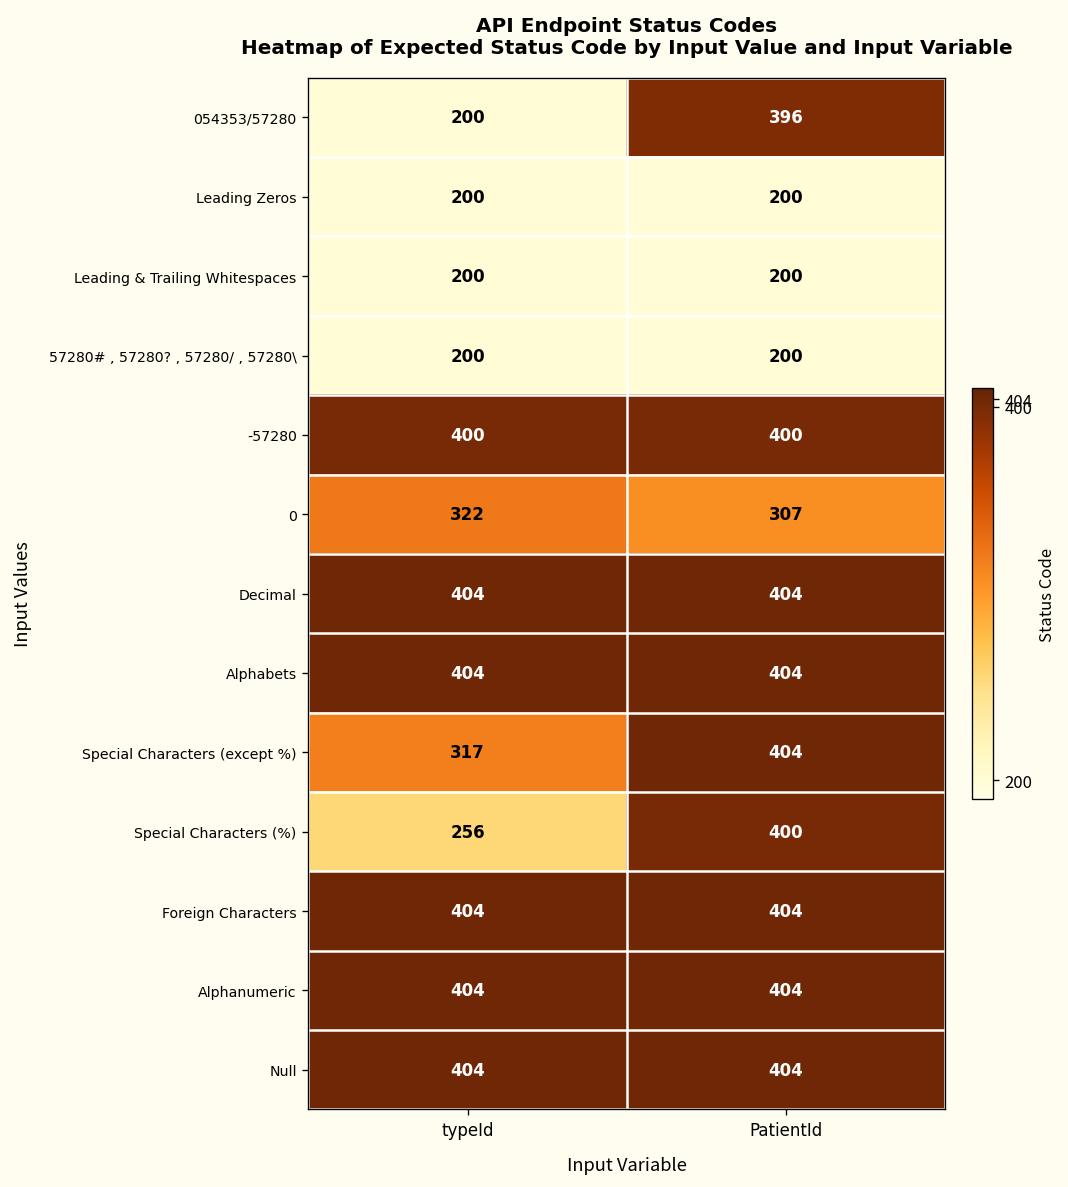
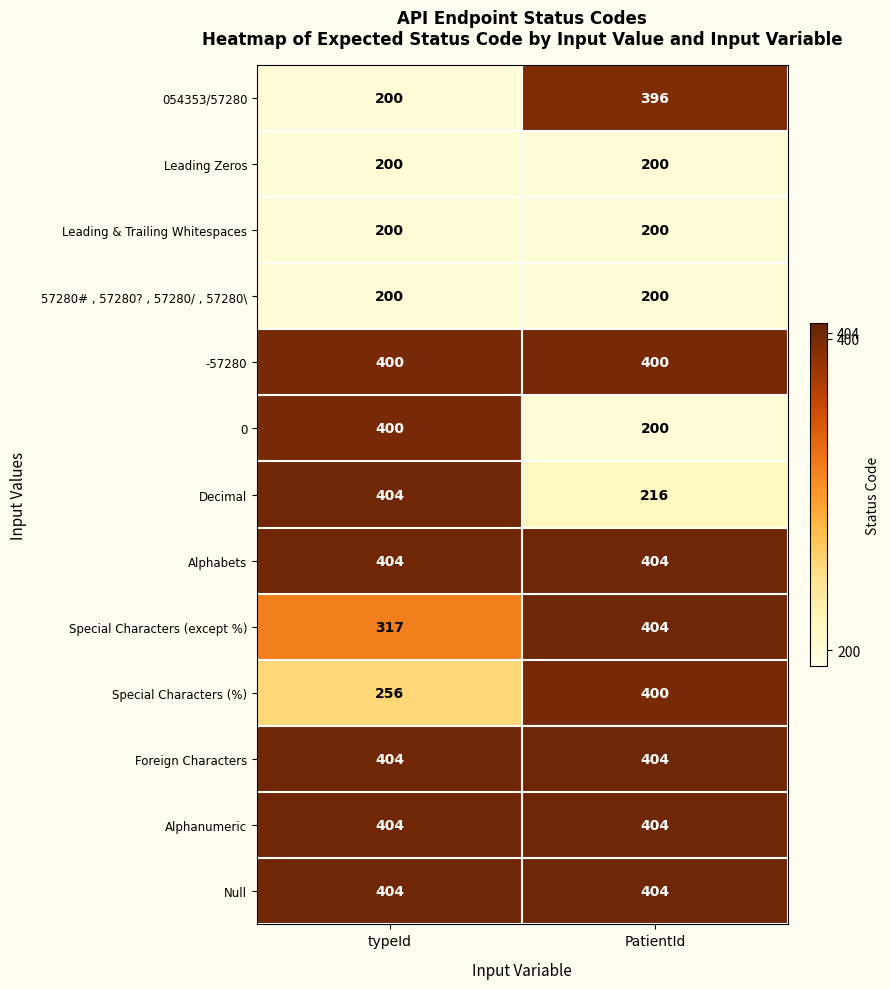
0, typeId: 322 -> 400
0, PatientId: 307 -> 200
Decimal, PatientId: 404 -> 216
